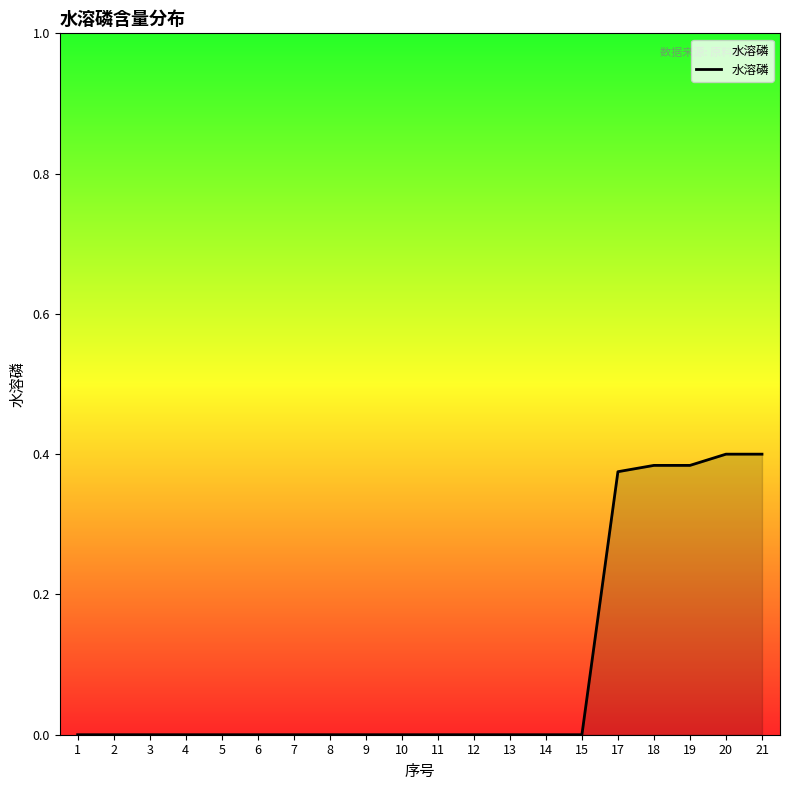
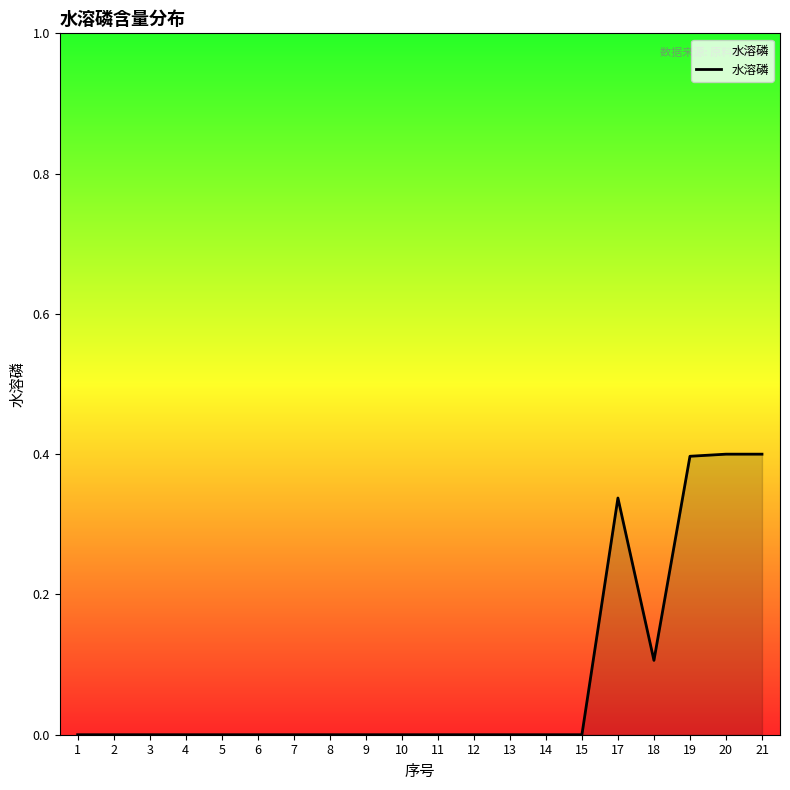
17: 0.38 -> 0.34
18: 0.38 -> 0.11
19: 0.38 -> 0.40
